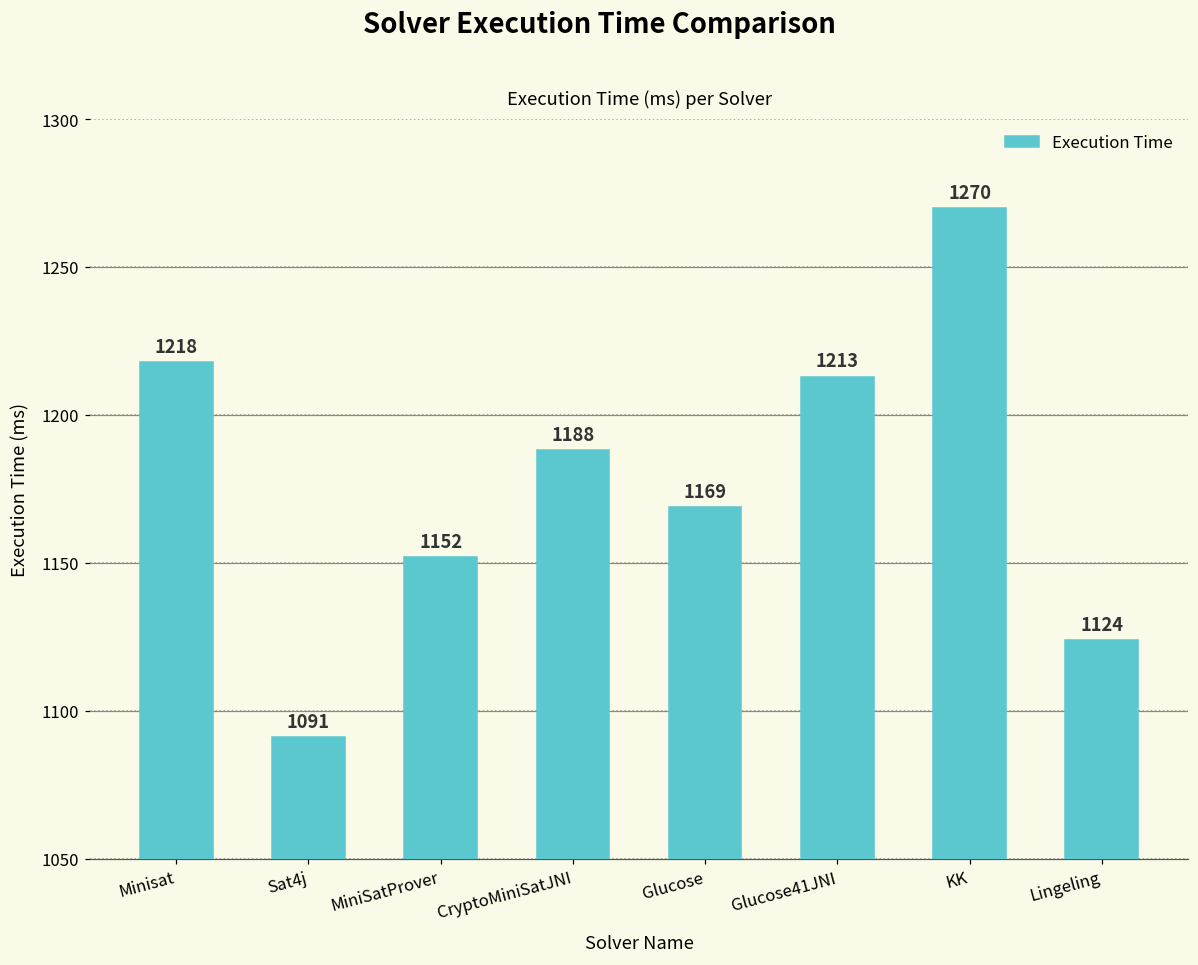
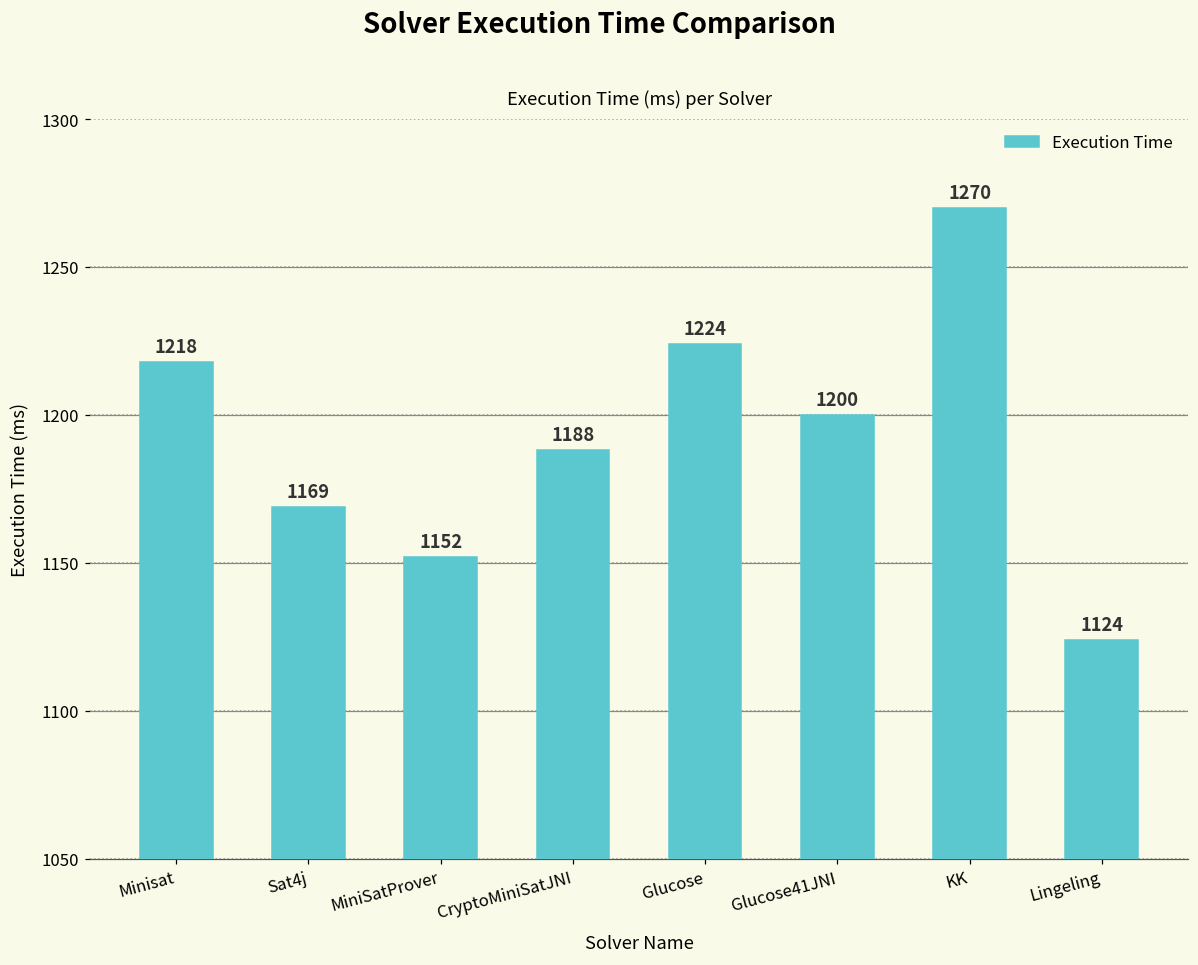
Sat4j: 1091 -> 1169
Glucose: 1169 -> 1224
Glucose41JNI: 1213 -> 1200
